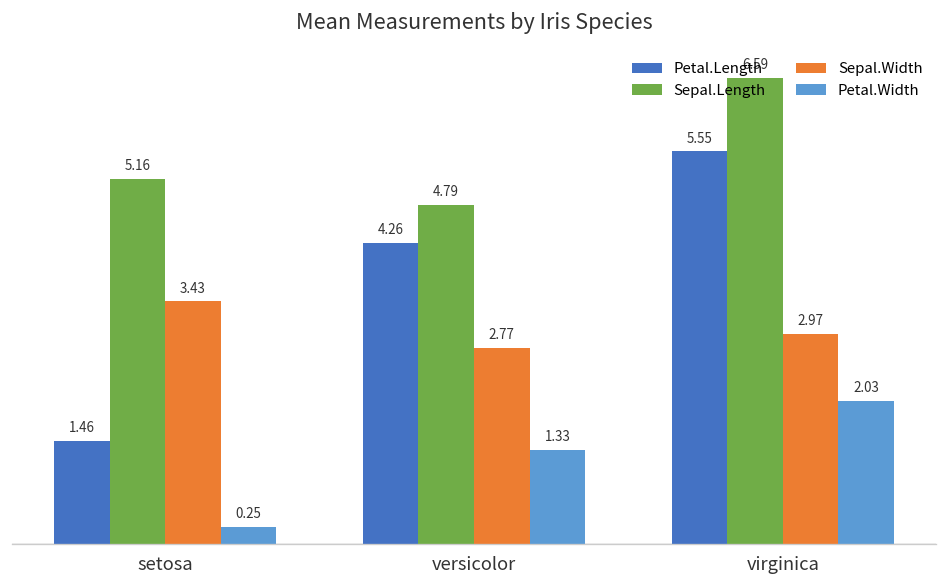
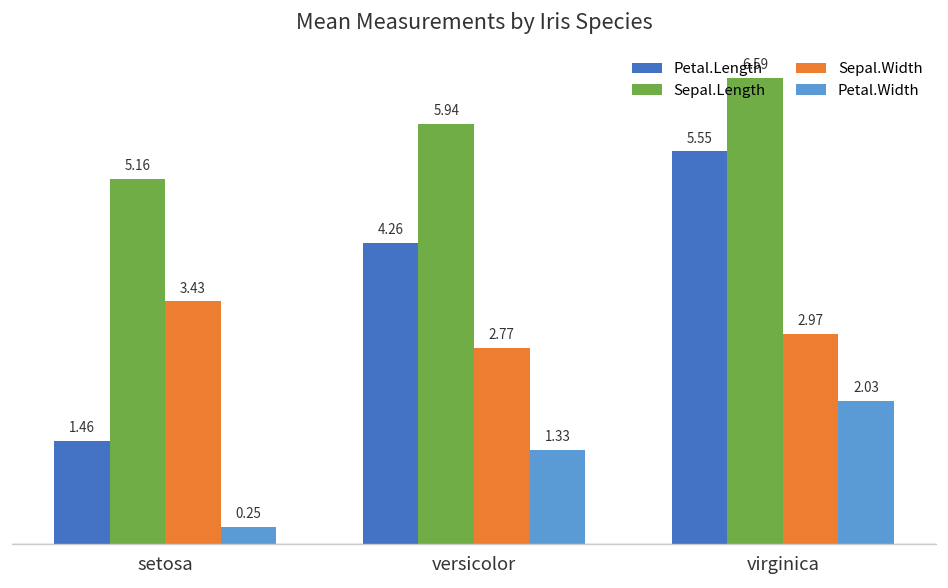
Sepal.Length, versicolor: 4.79 -> 5.94
